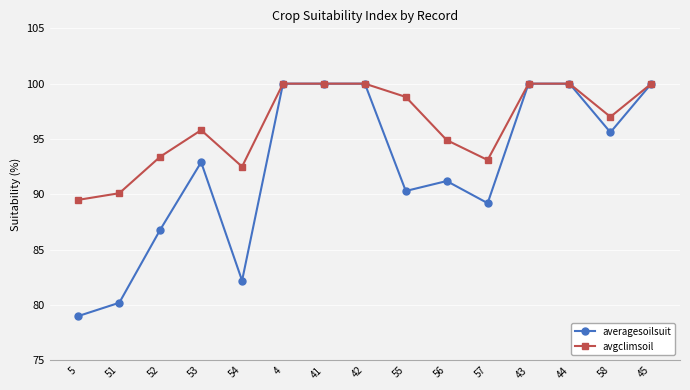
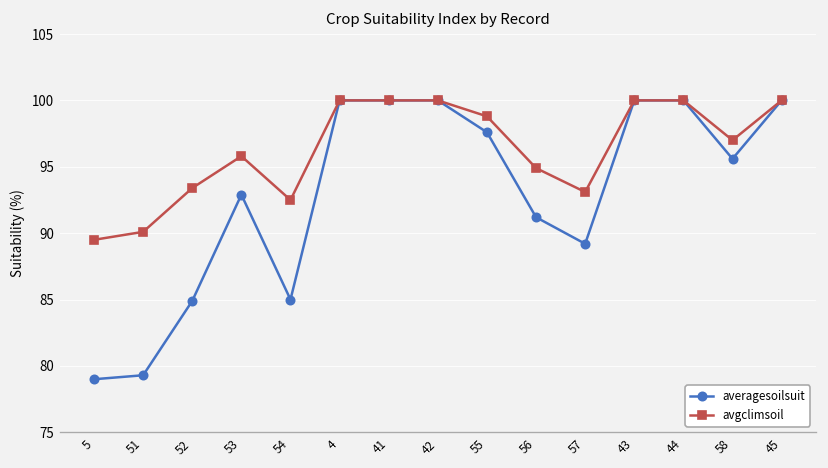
averagesoilsuit, 51: 80.2 -> 79.3
averagesoilsuit, 52: 86.8 -> 84.9
averagesoilsuit, 54: 82.2 -> 85.0
averagesoilsuit, 55: 90.3 -> 97.6
